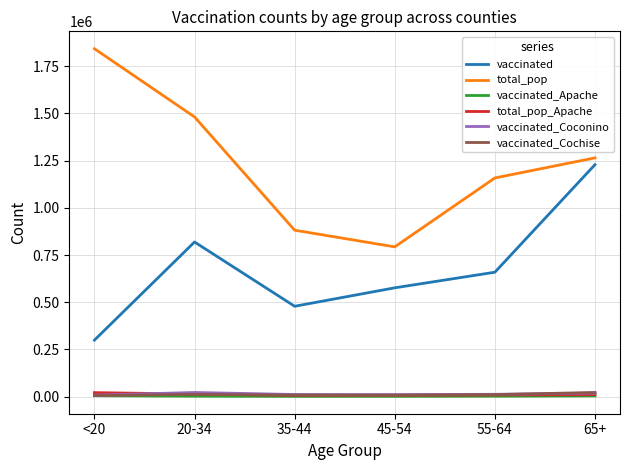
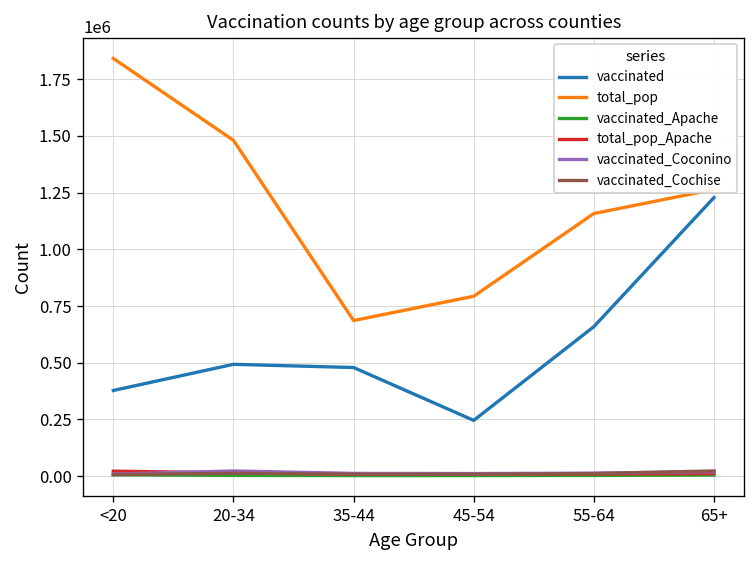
vaccinated, <20: 300000 -> 380000
vaccinated, 20-34: 820000 -> 490000
total_pop, 35-44: 880000 -> 690000
vaccinated, 45-54: 580000 -> 250000
